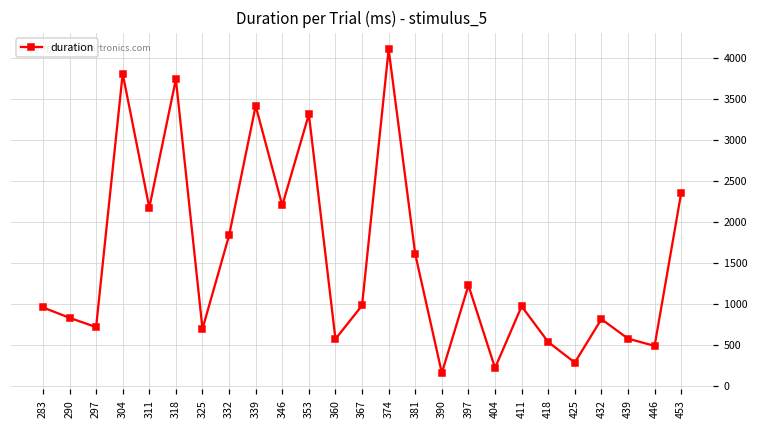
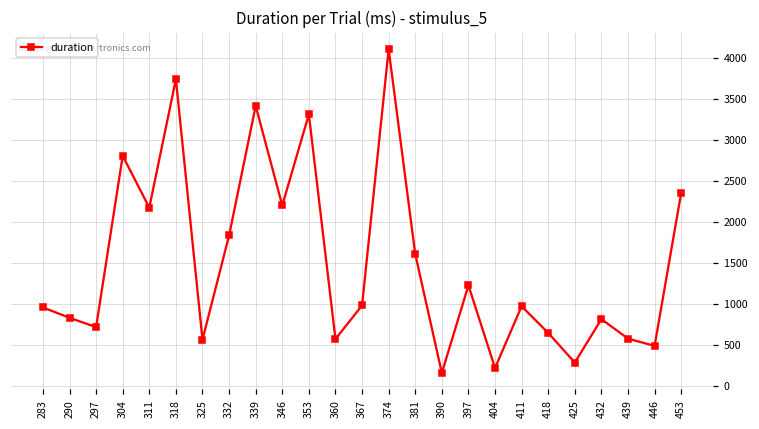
304: 3800 -> 2800
325: 700 -> 600
418: 500 -> 600
